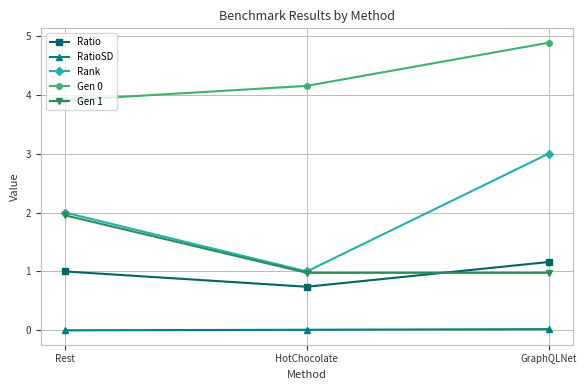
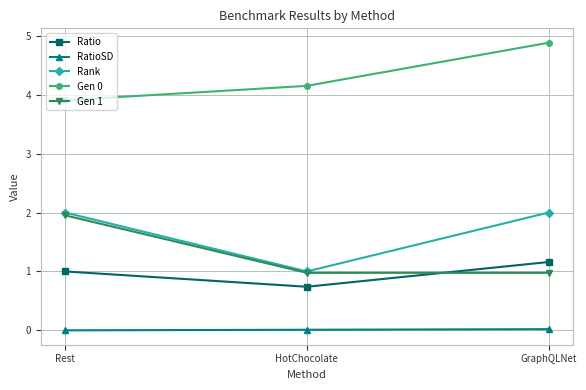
Rank, GraphQLNet: 3 -> 2
